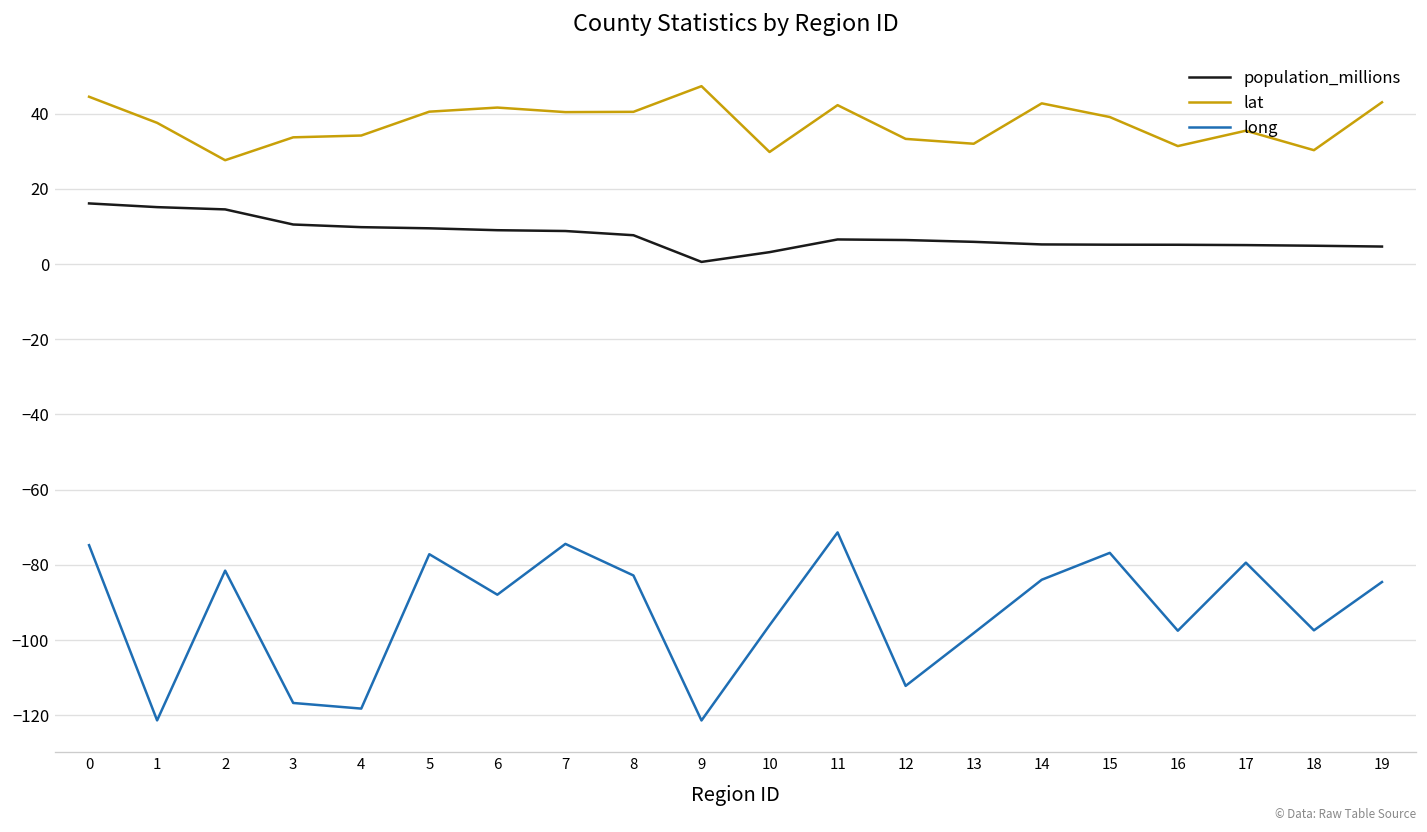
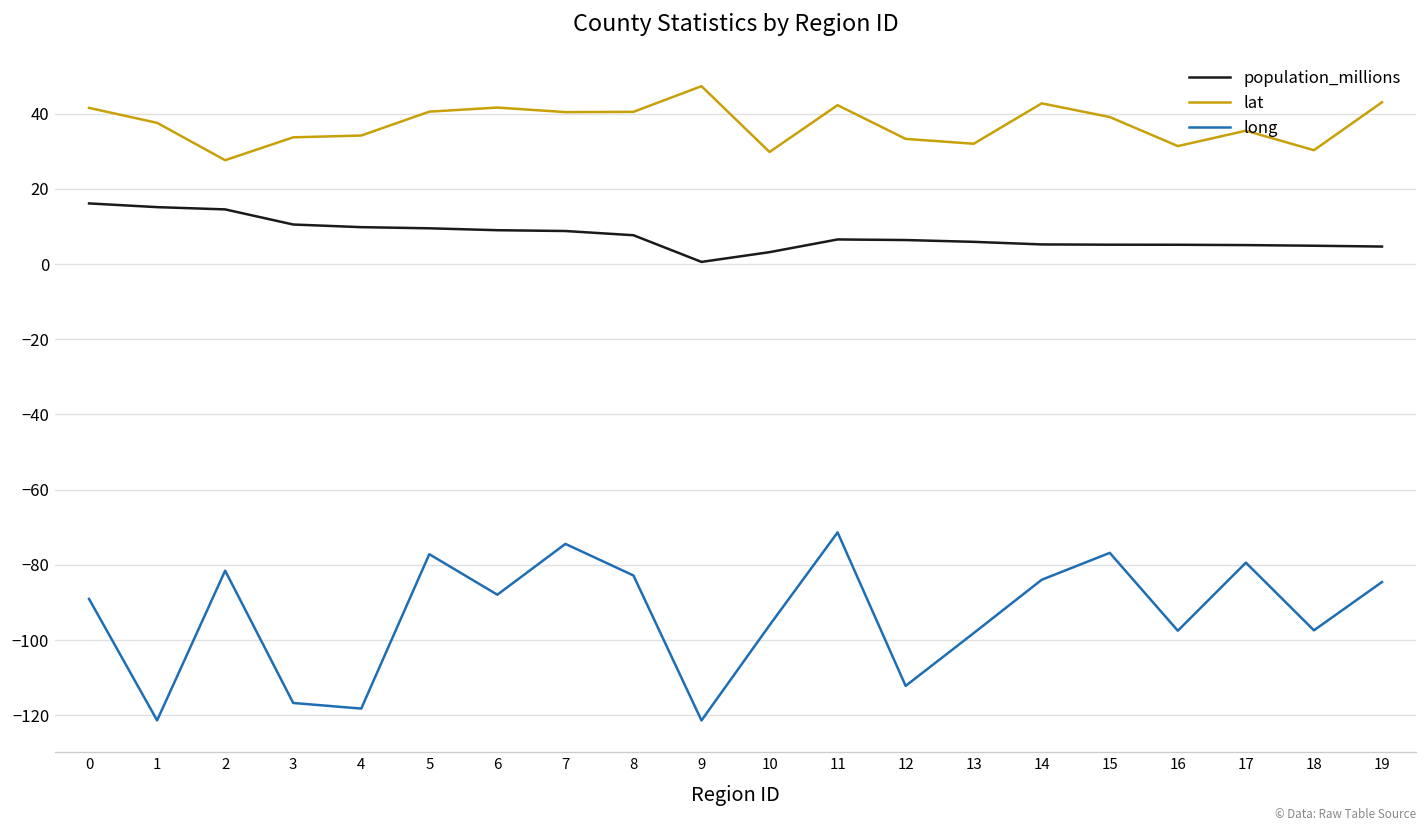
lat, 0: 45 -> 42
long, 0: -75 -> -89
